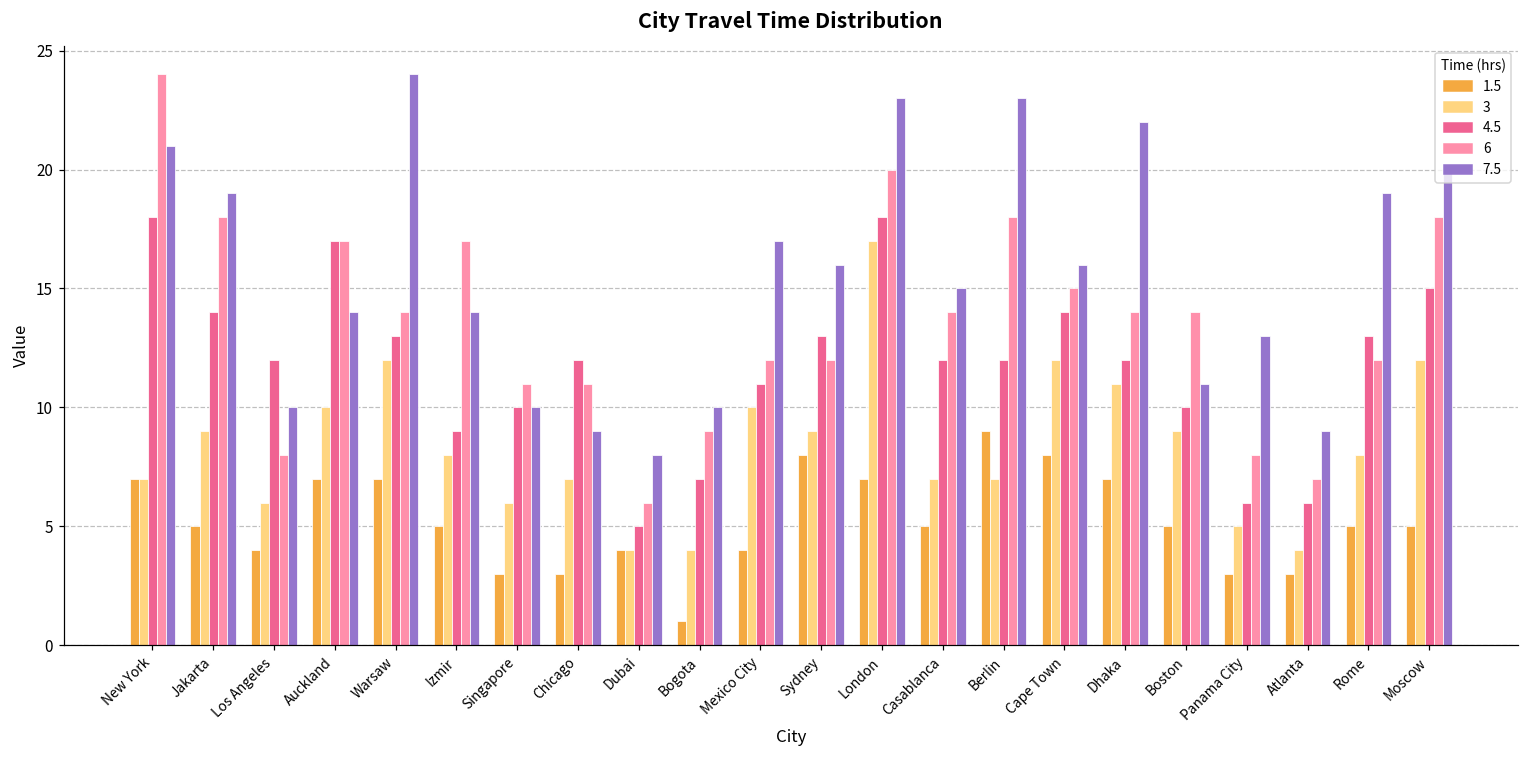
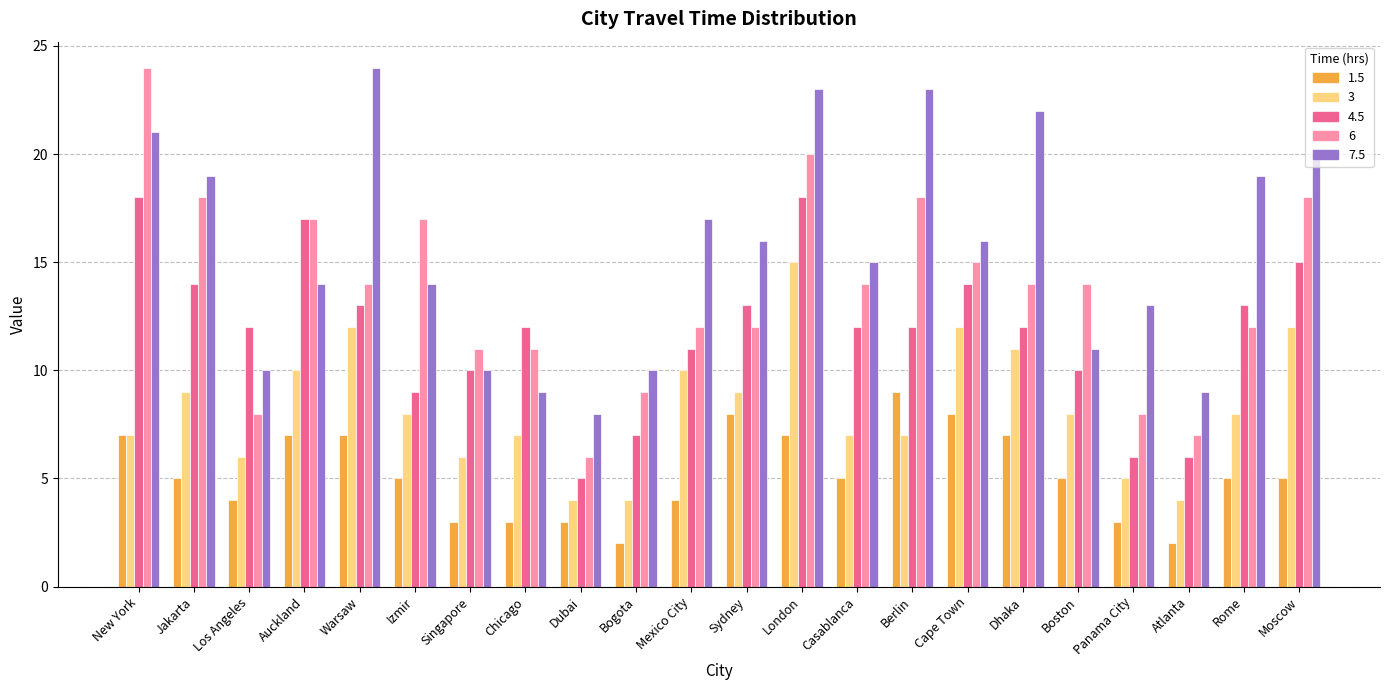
1.5, Dubai: 4 -> 3
1.5, Bogota: 1 -> 2
3, London: 17 -> 15
3, Boston: 9 -> 8
1.5, Atlanta: 3 -> 2
